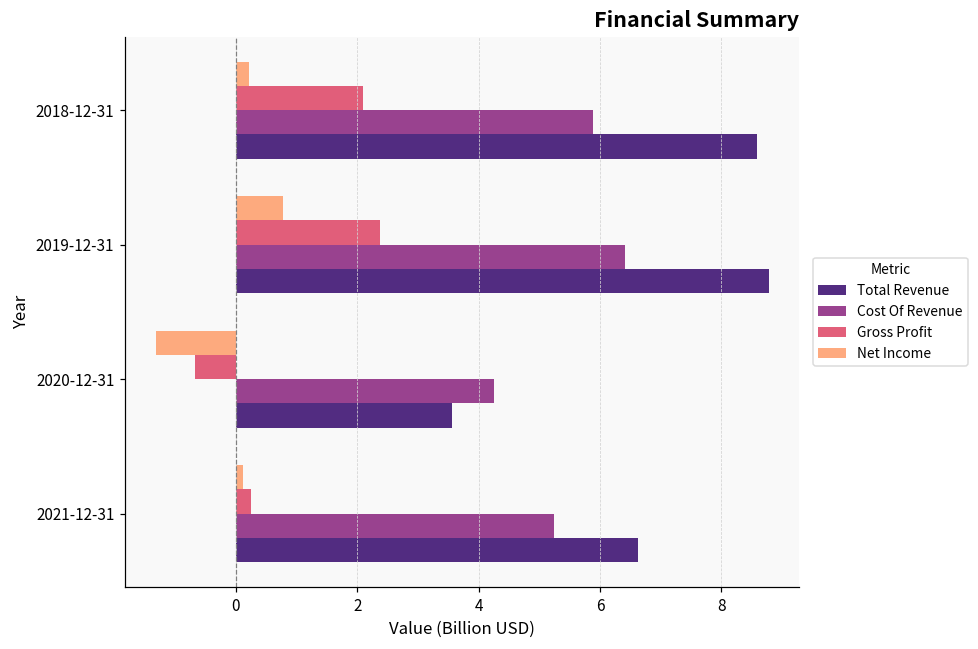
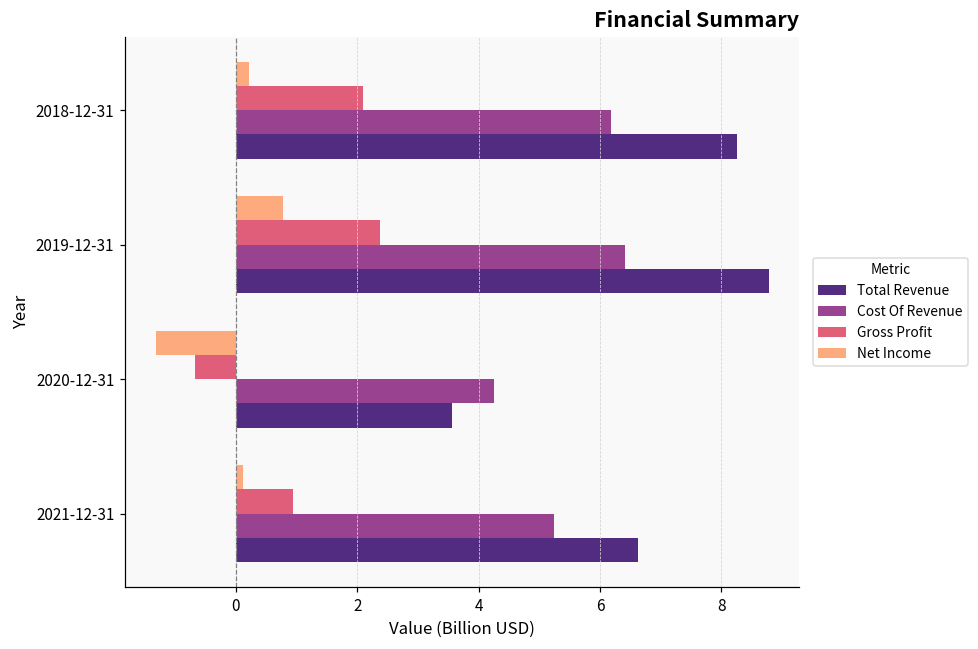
Cost Of Revenue, 2018-12-31: 5.9 -> 6.2
Total Revenue, 2018-12-31: 8.6 -> 8.3
Gross Profit, 2021-12-31: 0.3 -> 0.9
